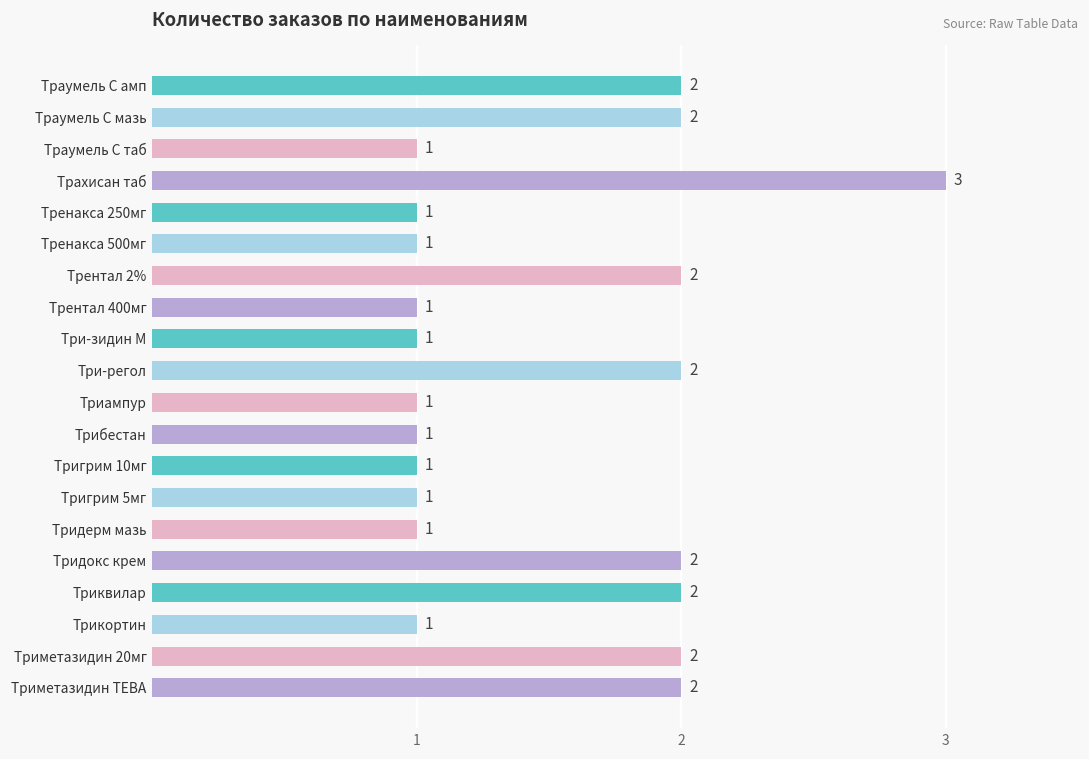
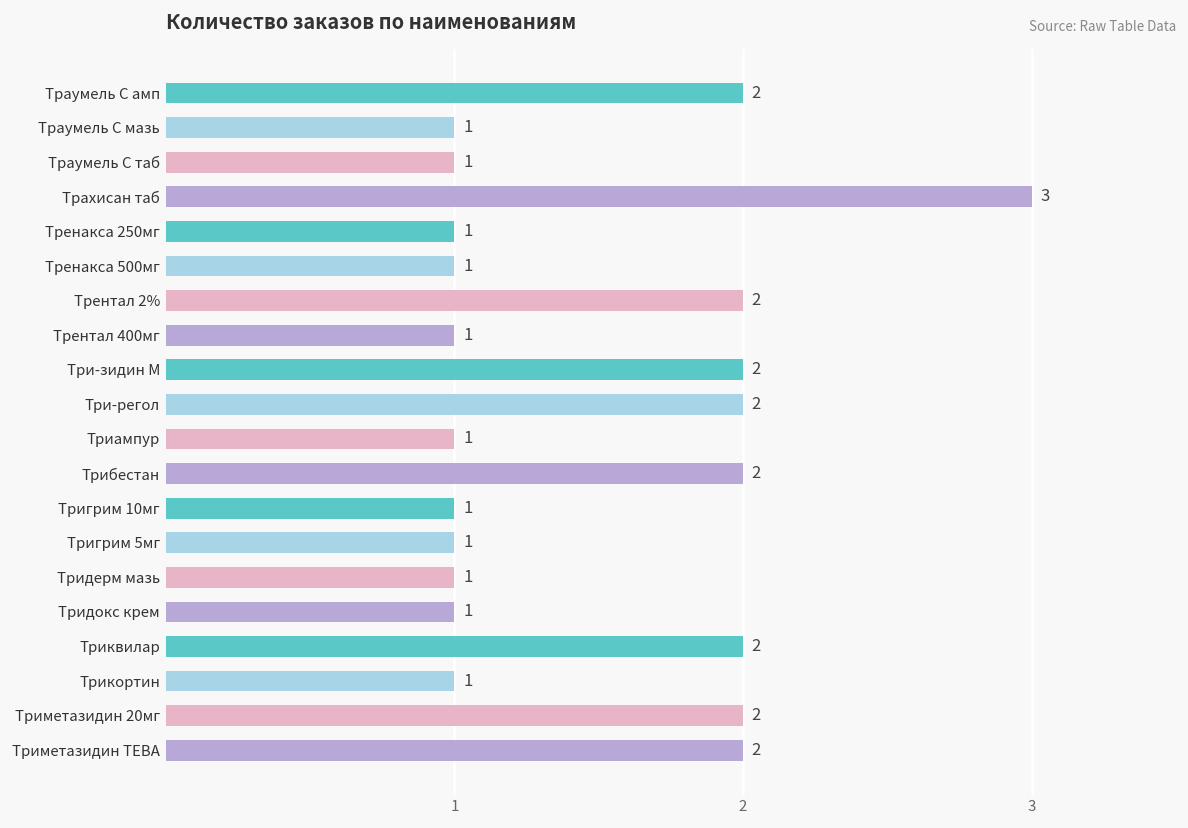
Траумель С мазь: 2 -> 1
Три-зидин М: 1 -> 2
Трибестан: 1 -> 2
Тридокс крем: 2 -> 1
